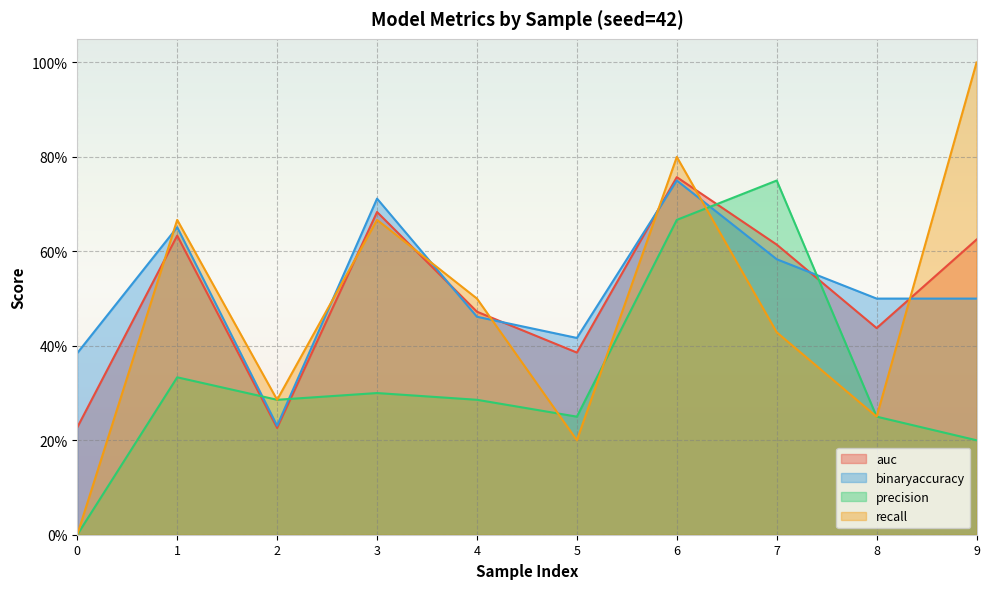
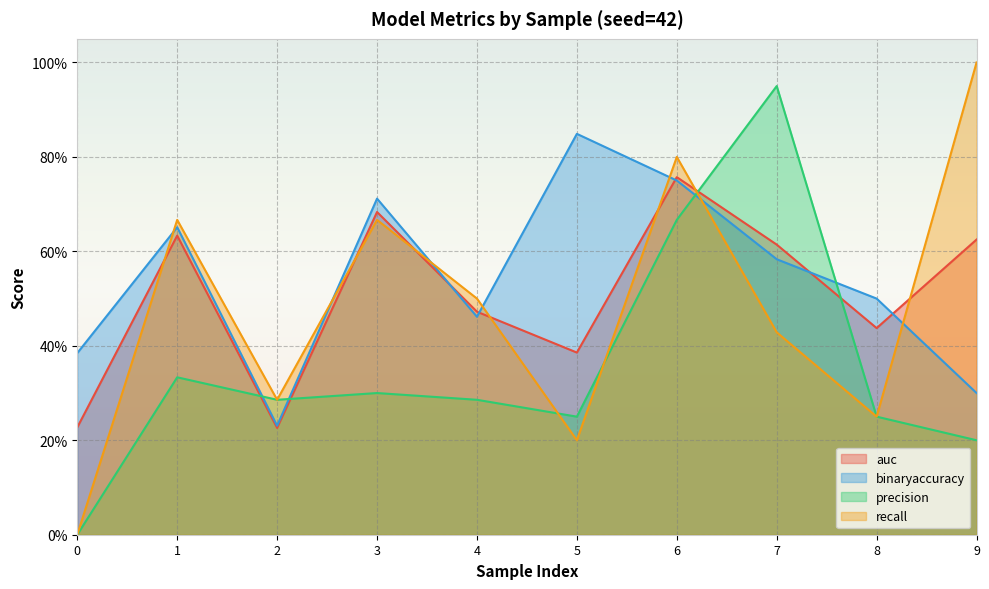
binaryaccuracy, 5: 42% -> 85%
precision, 7: 75% -> 95%
binaryaccuracy, 9: 50% -> 30%
